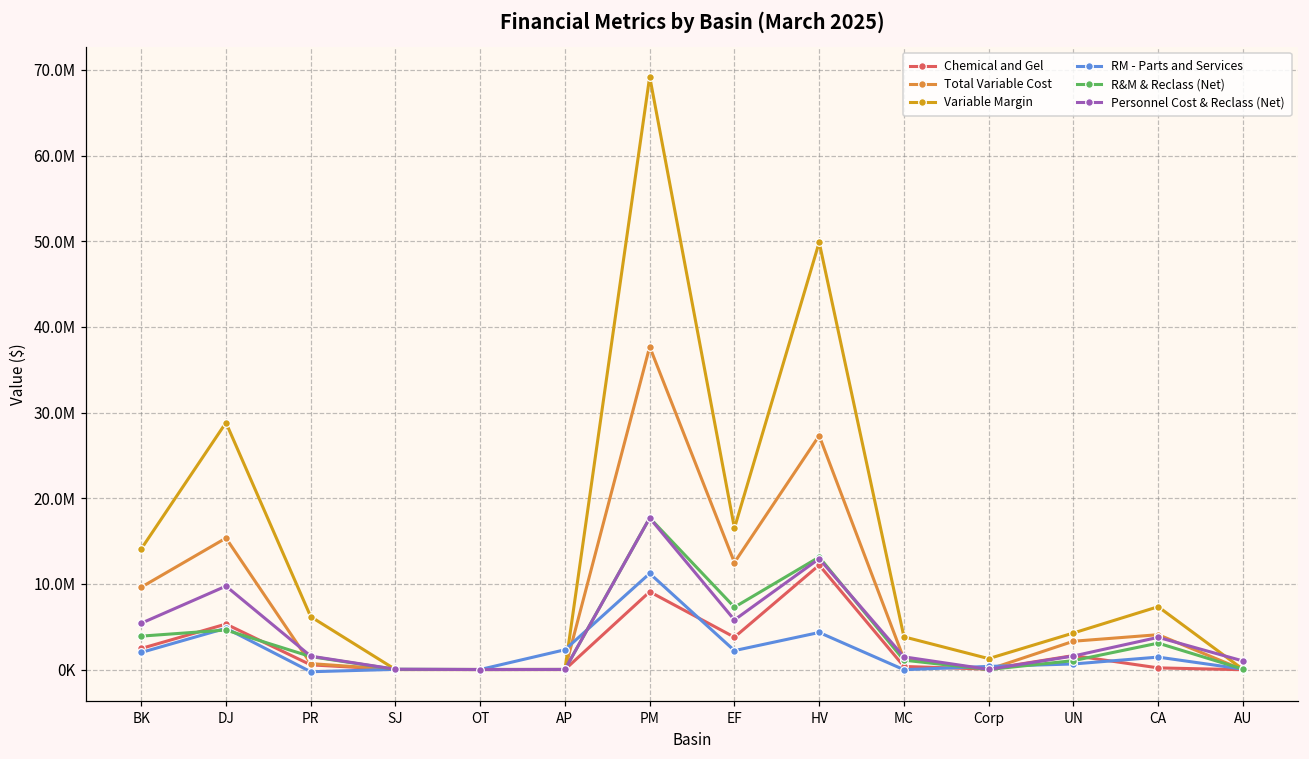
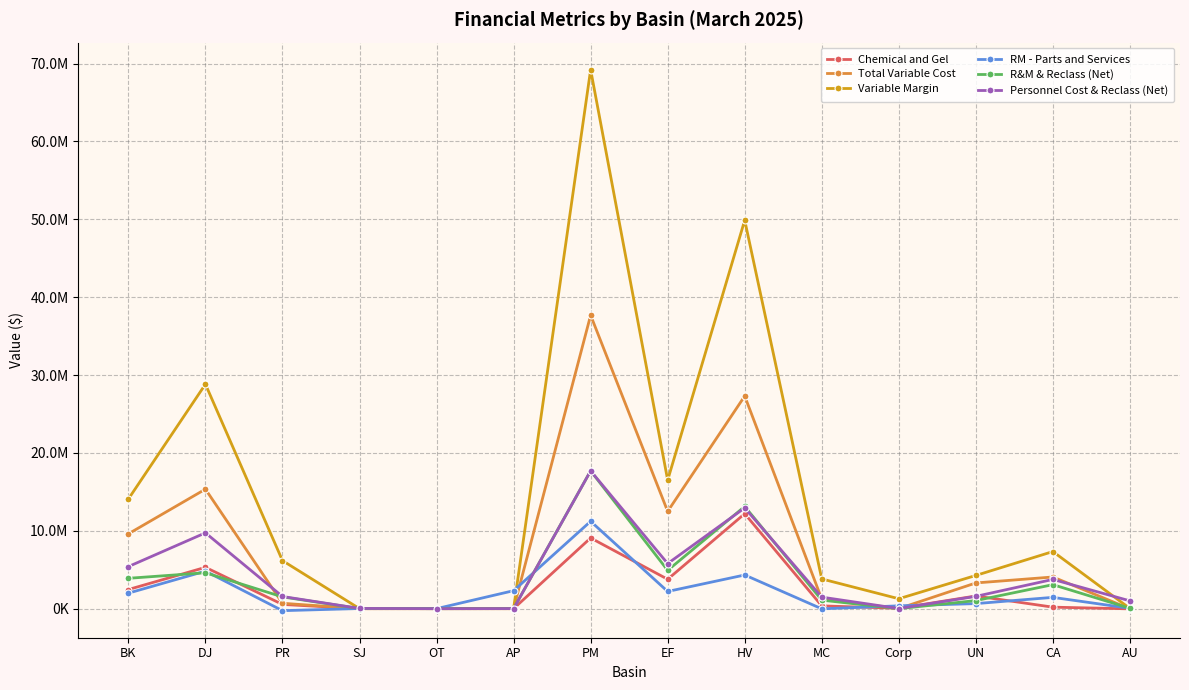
R&M & Reclass (Net), EF: 7000000 -> 5000000
